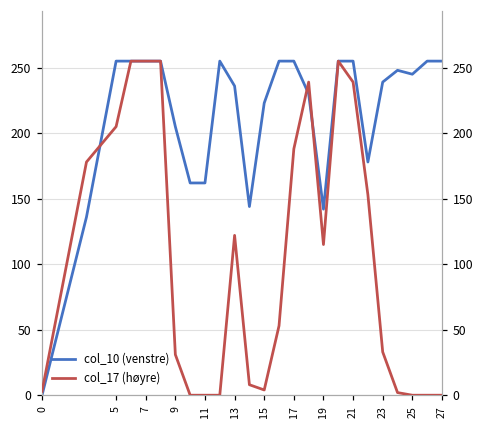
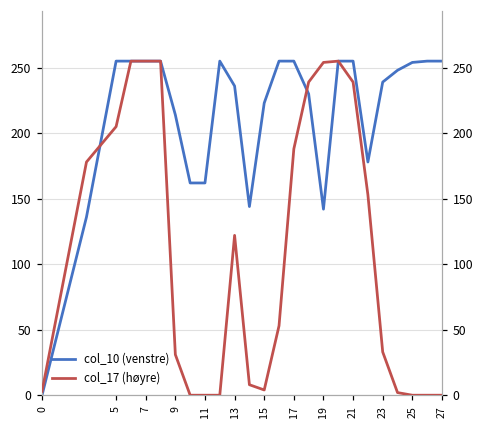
col_10 (venstre), 9: 205 -> 214
col_10 (venstre), 25: 245 -> 254
col_17 (høyre), 19: 115 -> 254
